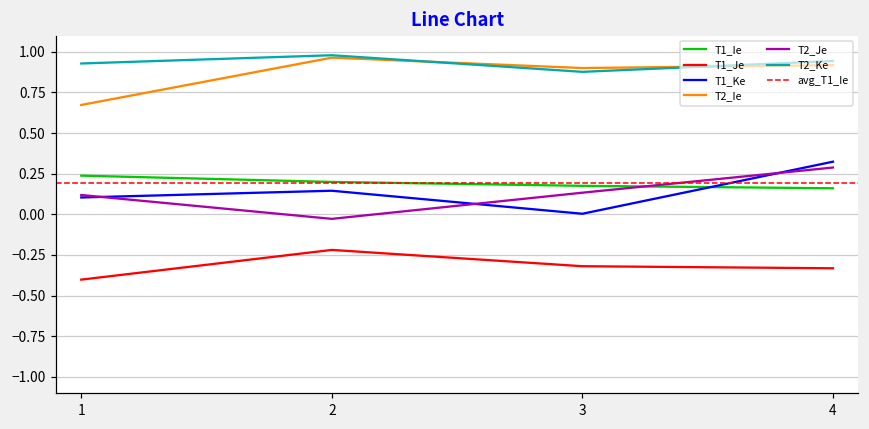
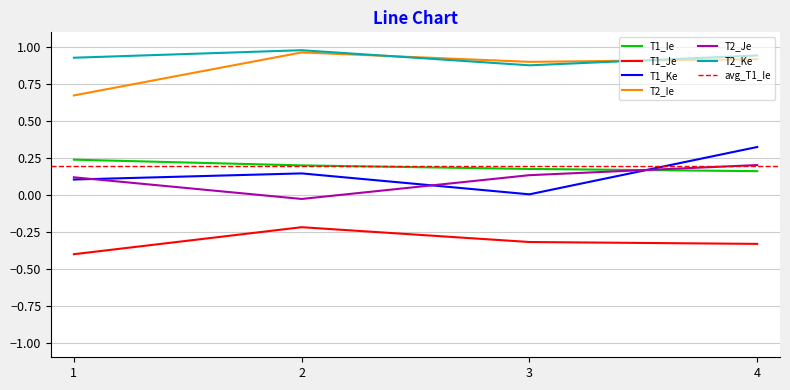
T2_Je, 4: 0.29 -> 0.20
